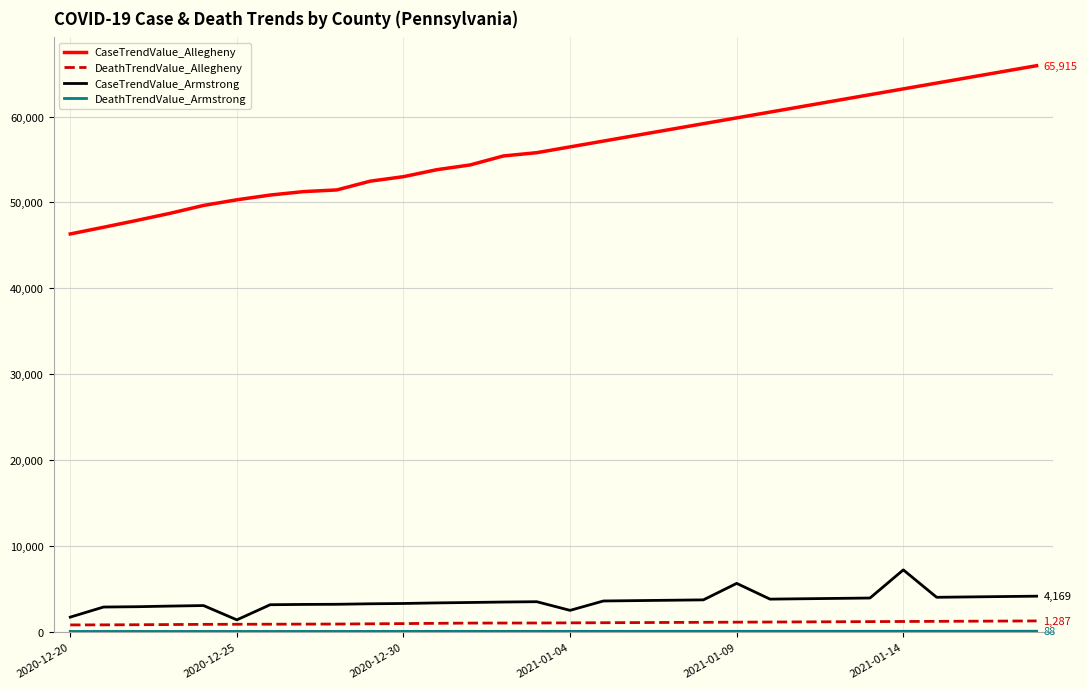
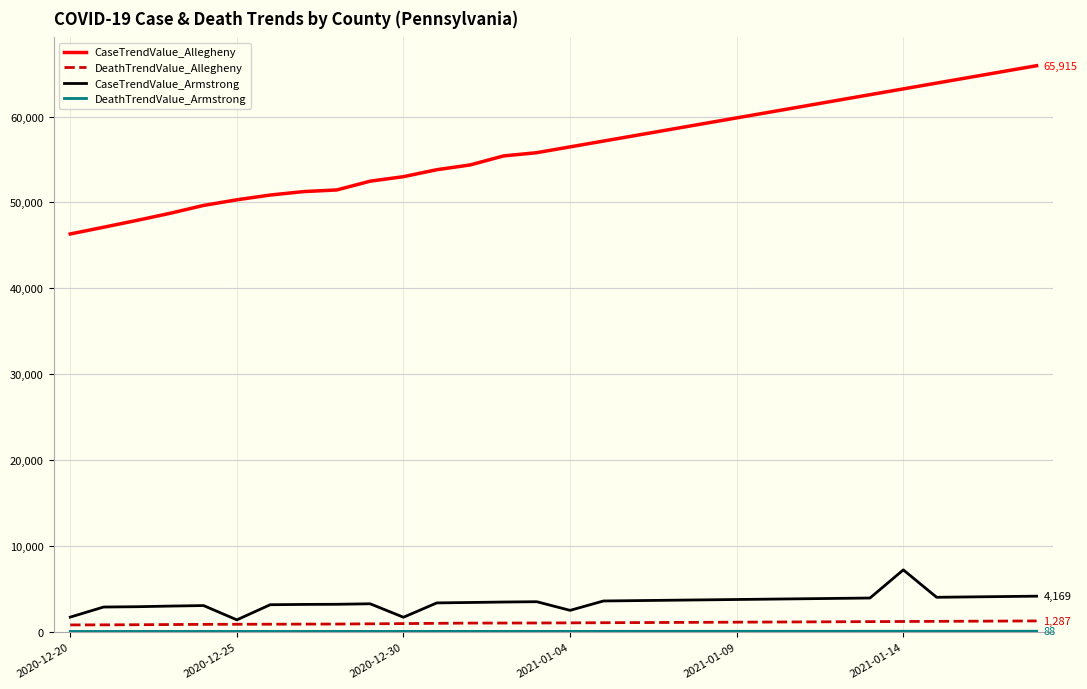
CaseTrendValue_Armstrong, 2020-12-30: 3,000 -> 2,000
CaseTrendValue_Armstrong, 2021-01-09: 6,000 -> 4,000
